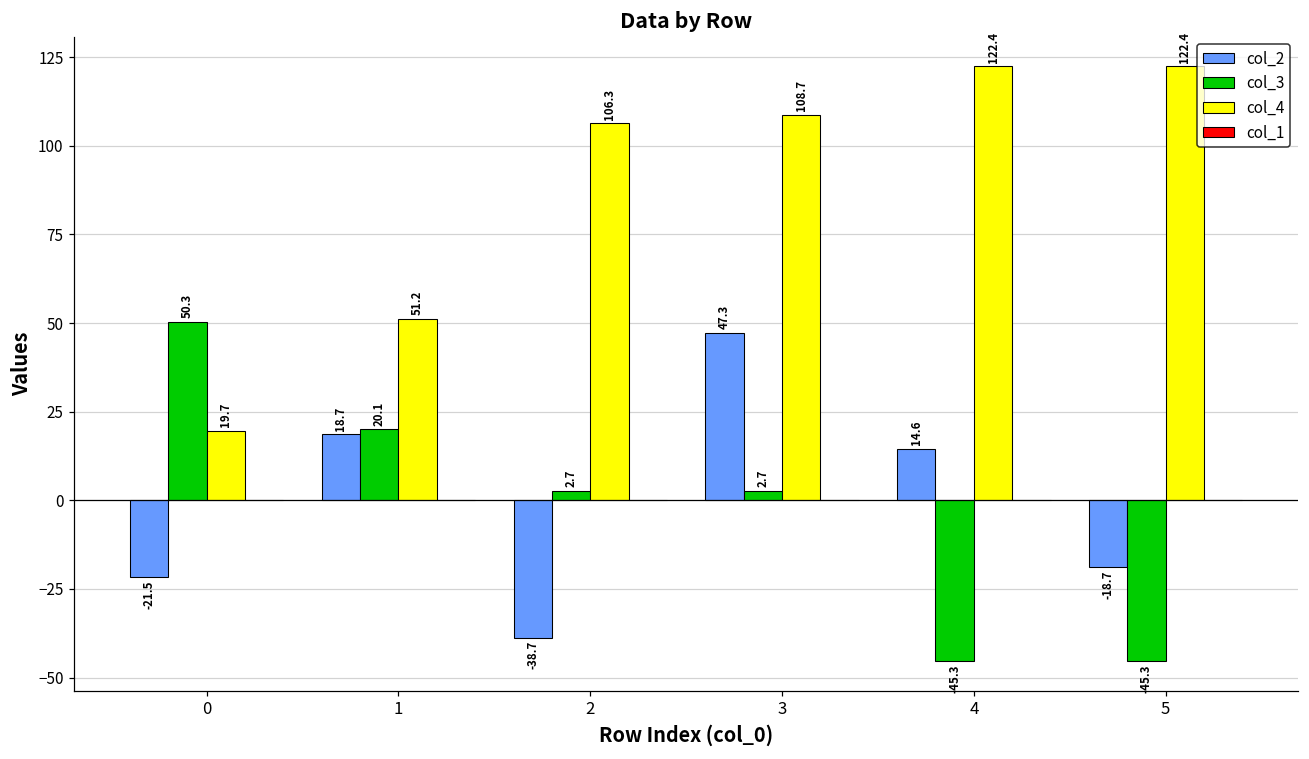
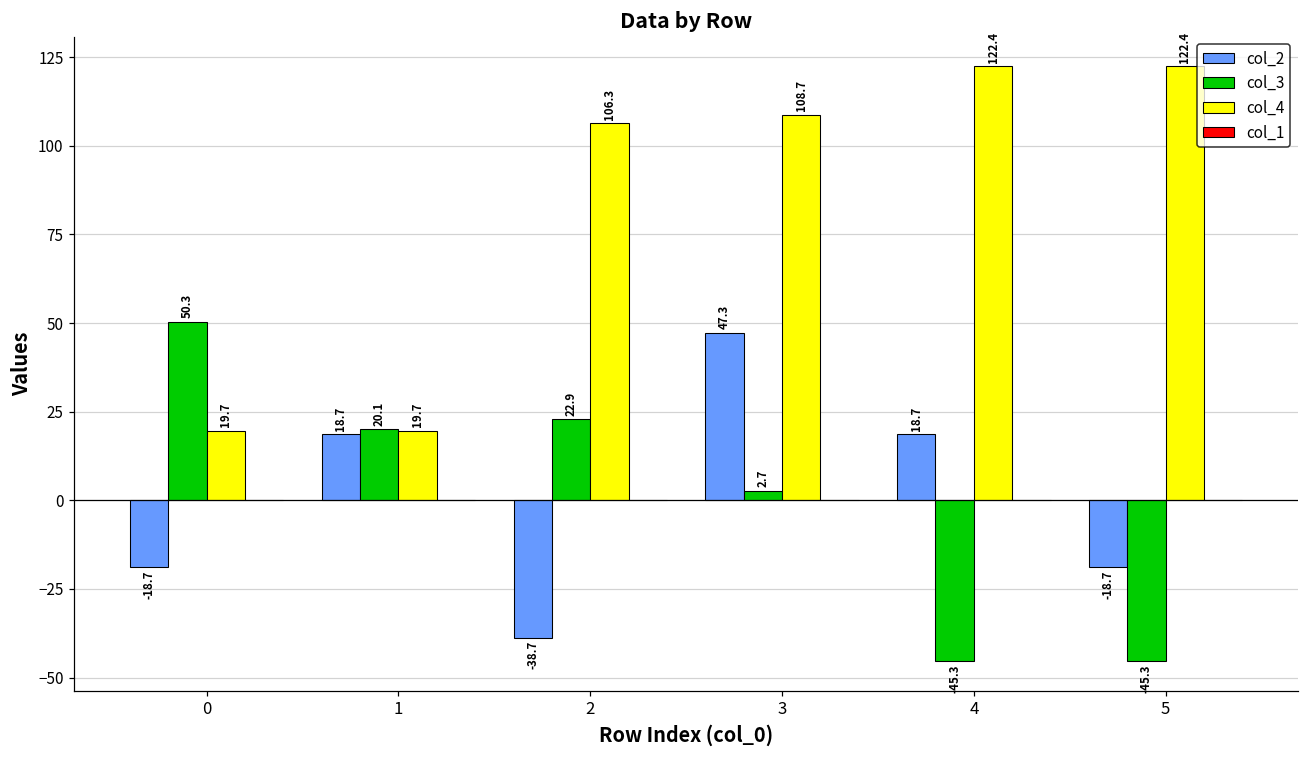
col_2, 0: -21.5 -> -18.7
col_4, 1: 51.2 -> 19.7
col_3, 2: 2.7 -> 22.9
col_2, 4: 14.6 -> 18.7
